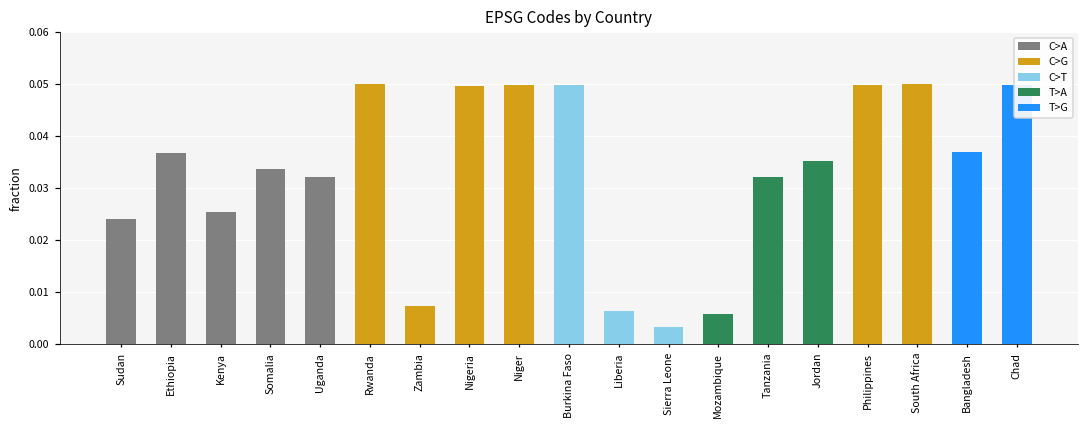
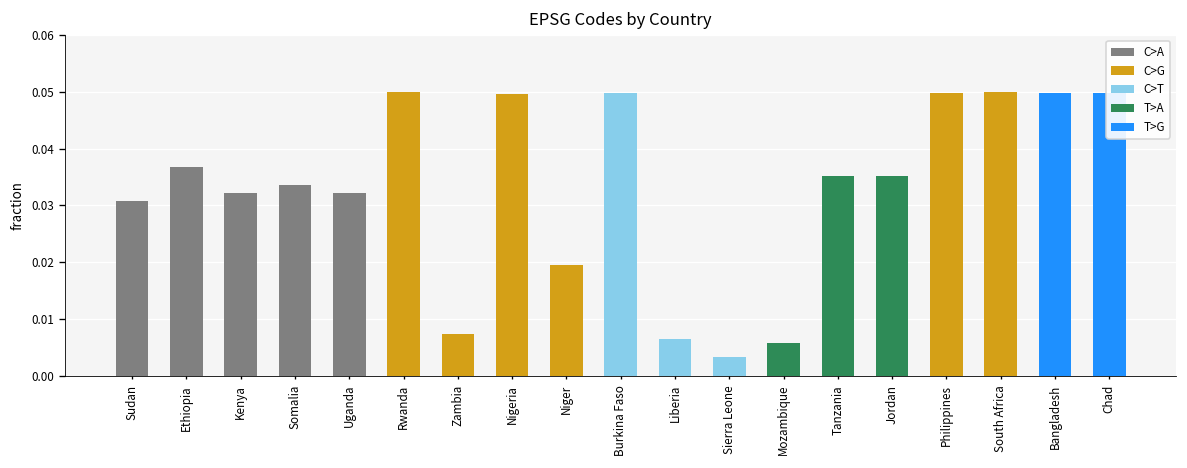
Sudan: 0.024 -> 0.031
Kenya: 0.025 -> 0.032
Niger: 0.050 -> 0.020
Tanzania: 0.032 -> 0.035
Bangladesh: 0.037 -> 0.050
